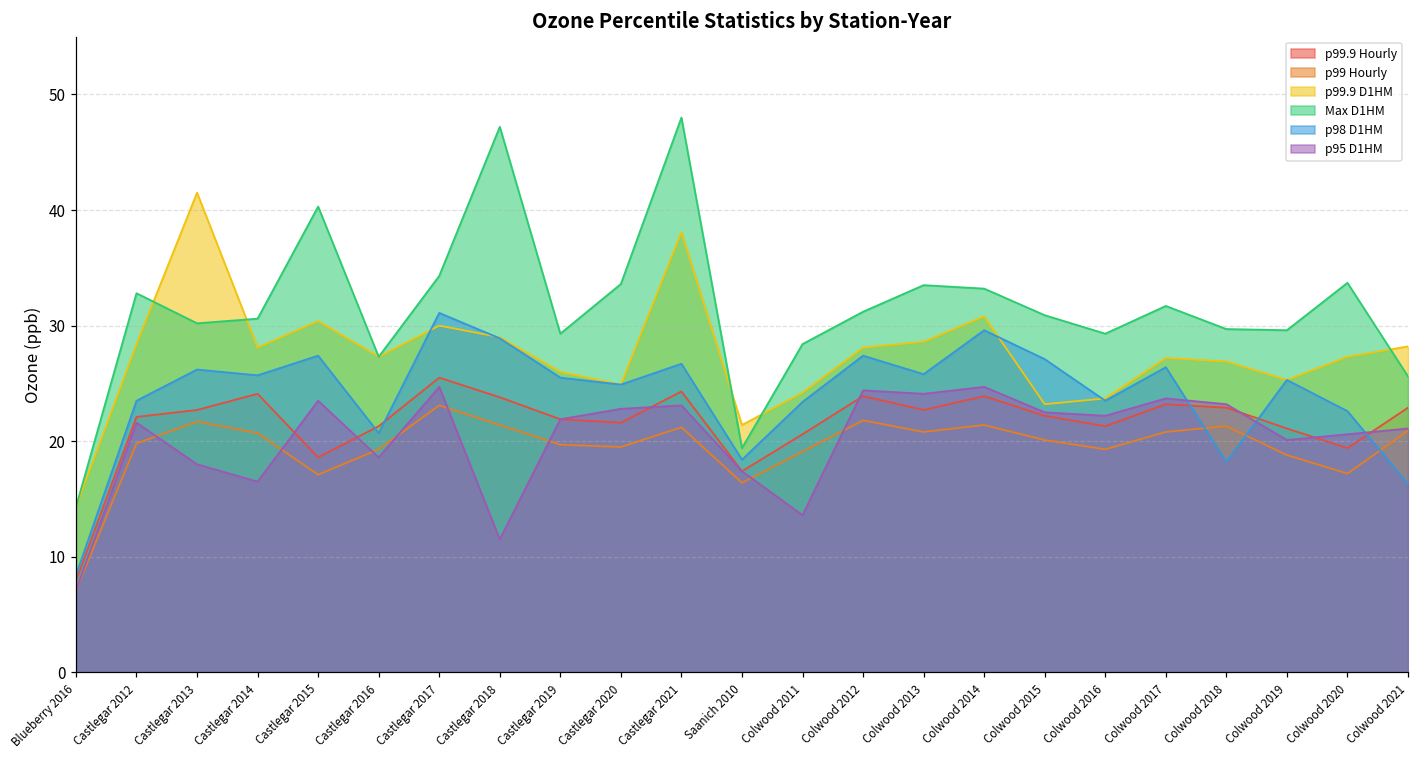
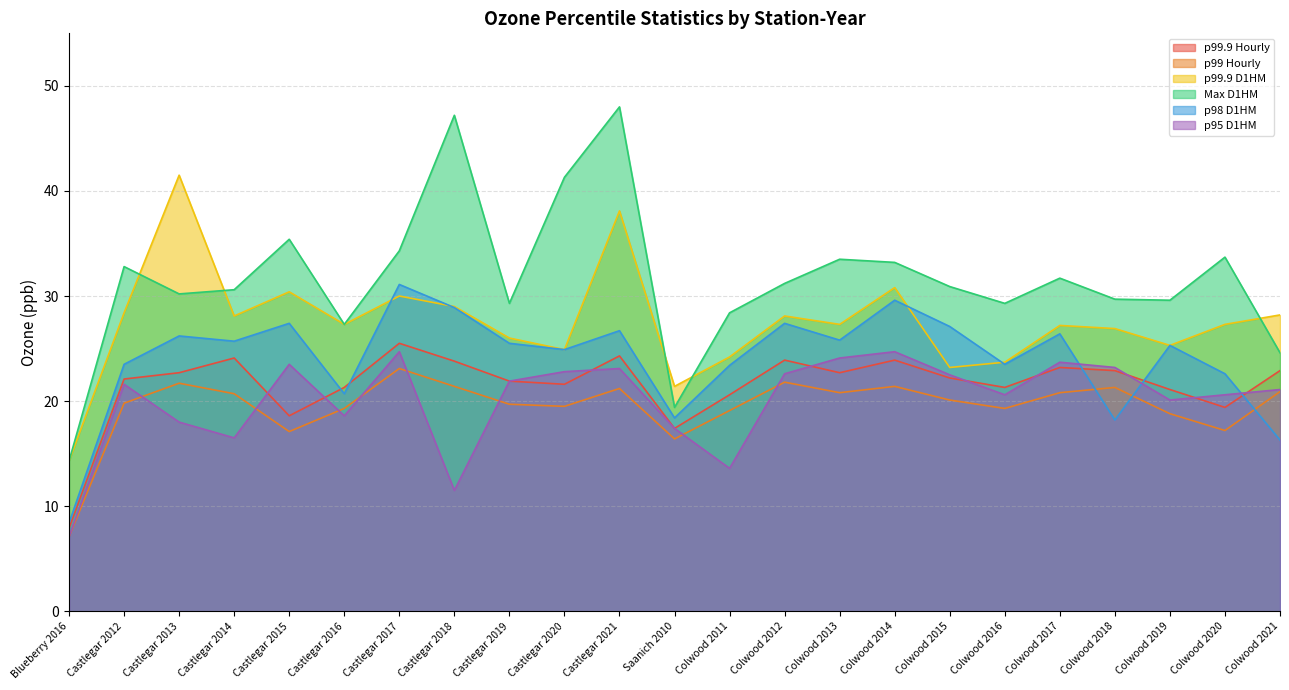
Max D1HM, Castlegar 2015: 40.3 -> 35.4
Max D1HM, Castlegar 2020: 33.6 -> 41.3
p95 D1HM, Colwood 2012: 24.4 -> 22.6
p99.9 D1HM, Colwood 2013: 28.6 -> 27.3
p95 D1HM, Colwood 2016: 22.2 -> 20.6
Max D1HM, Colwood 2021: 25.6 -> 24.6
